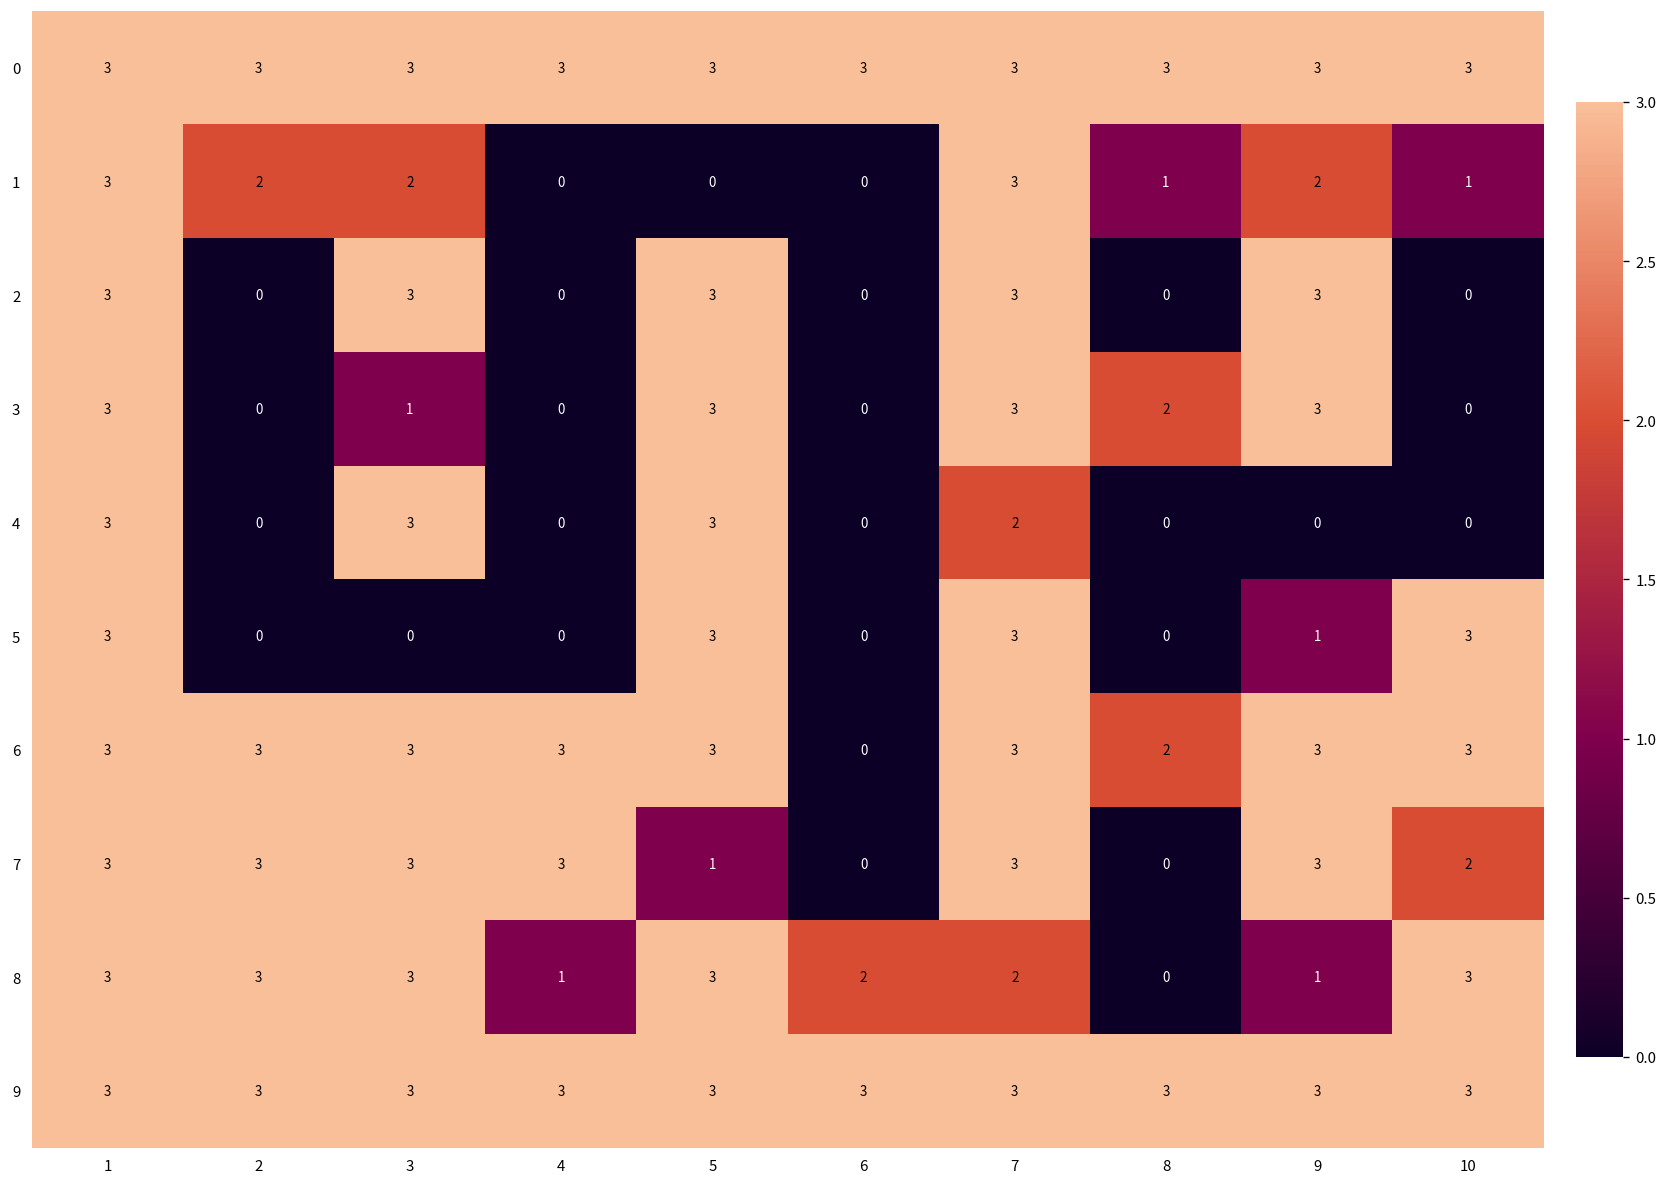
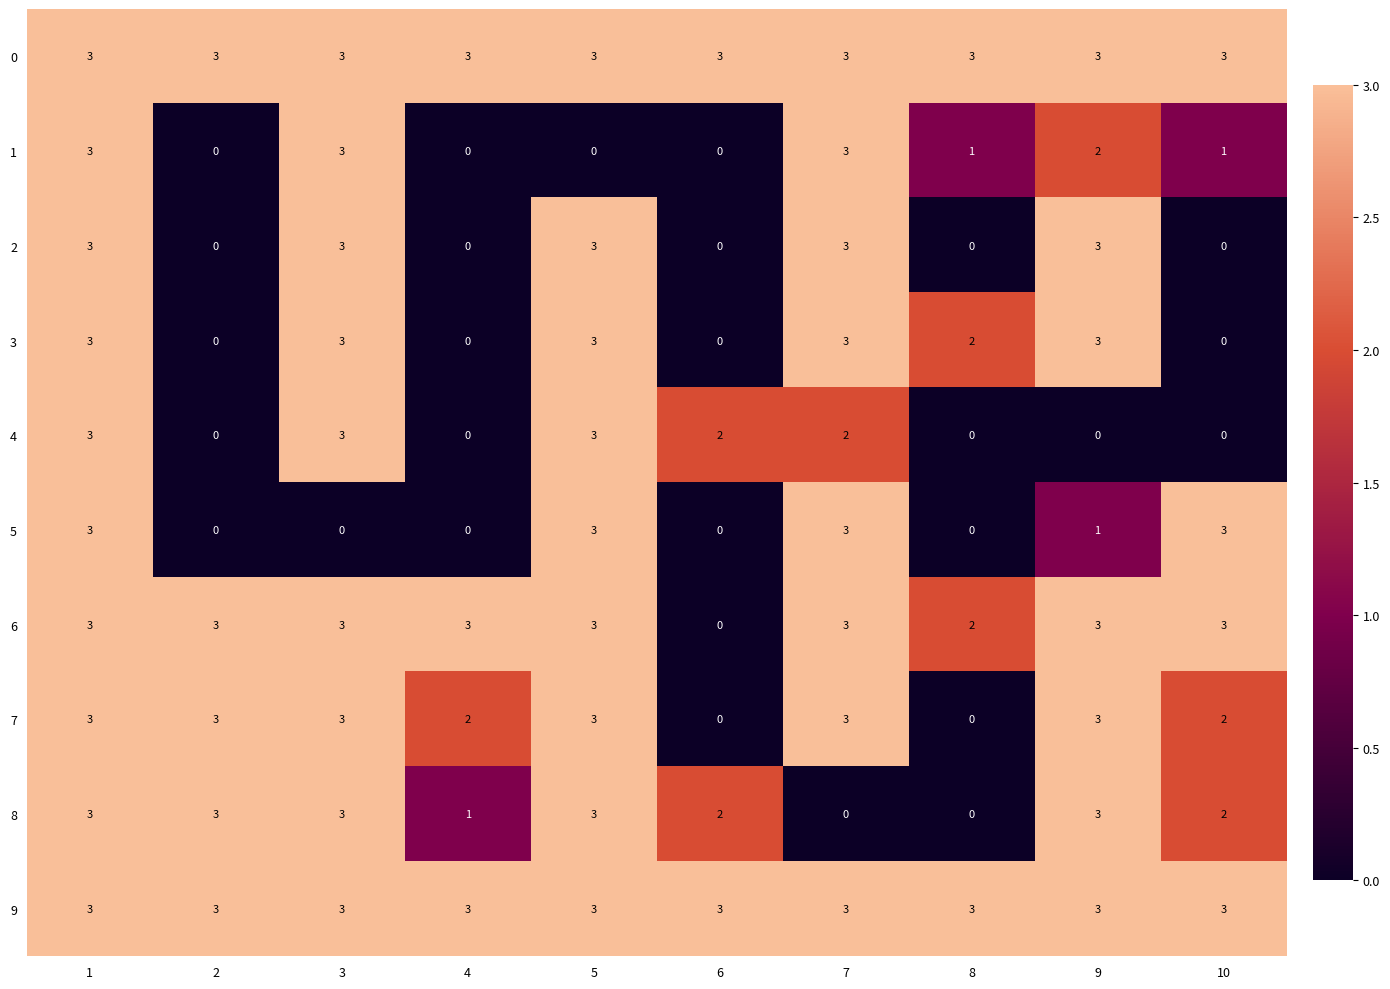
1, 2: 2 -> 0
1, 3: 2 -> 3
3, 3: 1 -> 3
4, 6: 0 -> 2
7, 4: 3 -> 2
7, 5: 1 -> 3
8, 7: 2 -> 0
8, 9: 1 -> 3
8, 10: 3 -> 2
